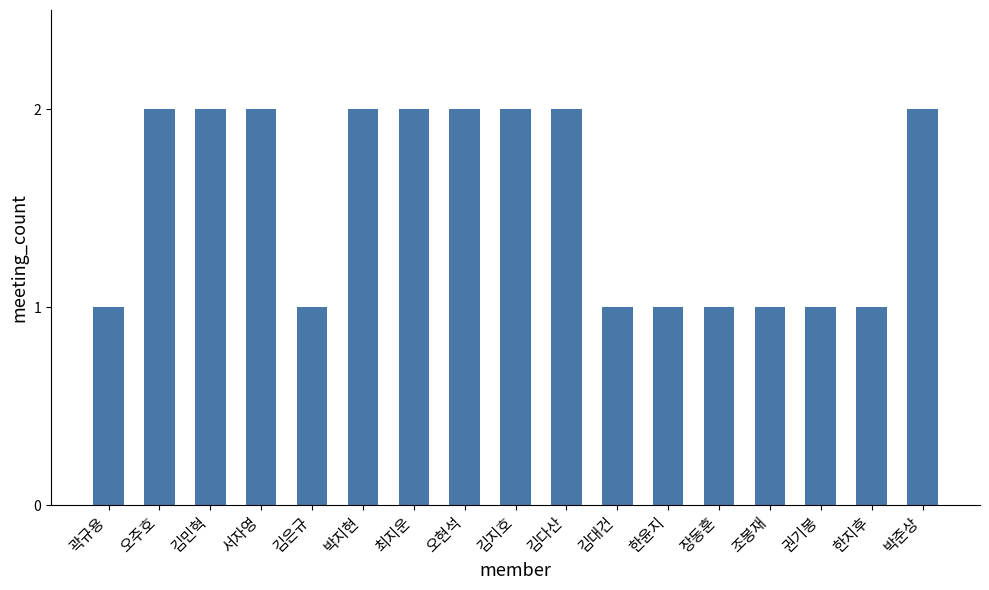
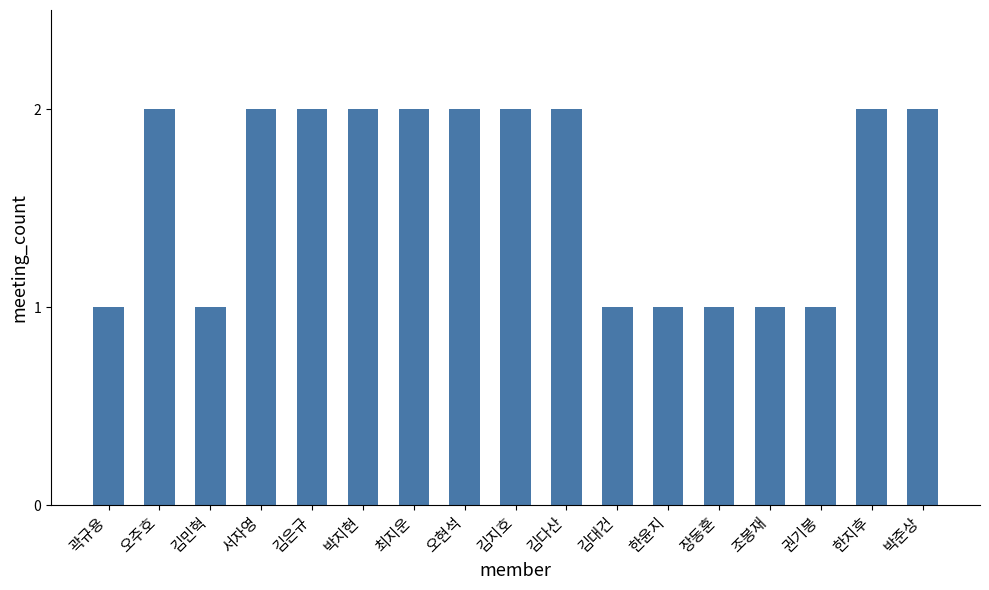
김민혁: 2 -> 1
김은규: 1 -> 2
한지후: 1 -> 2
